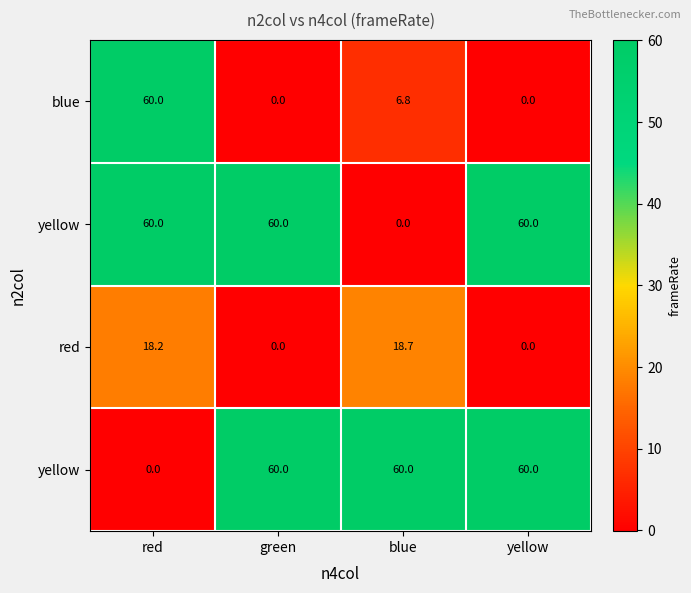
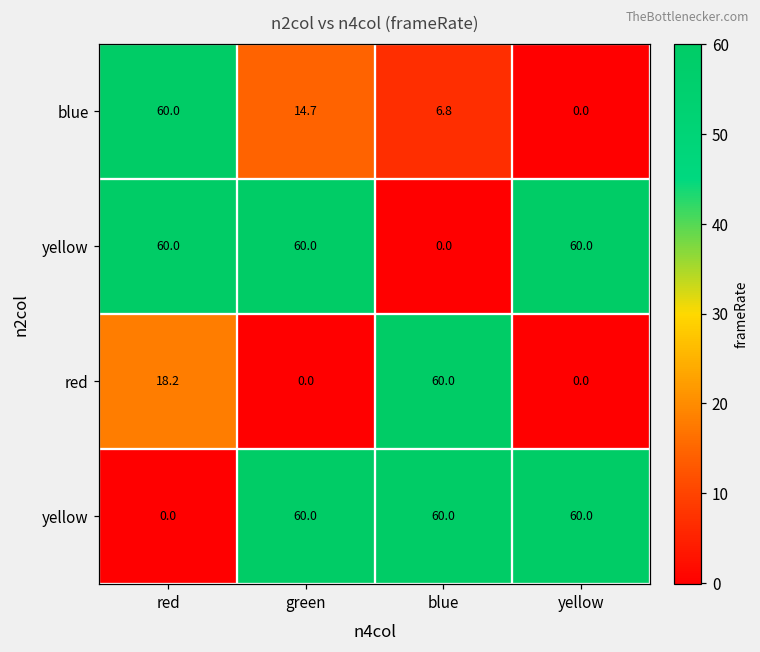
blue, green: 0.0 -> 14.7
red, blue: 18.7 -> 60.0
